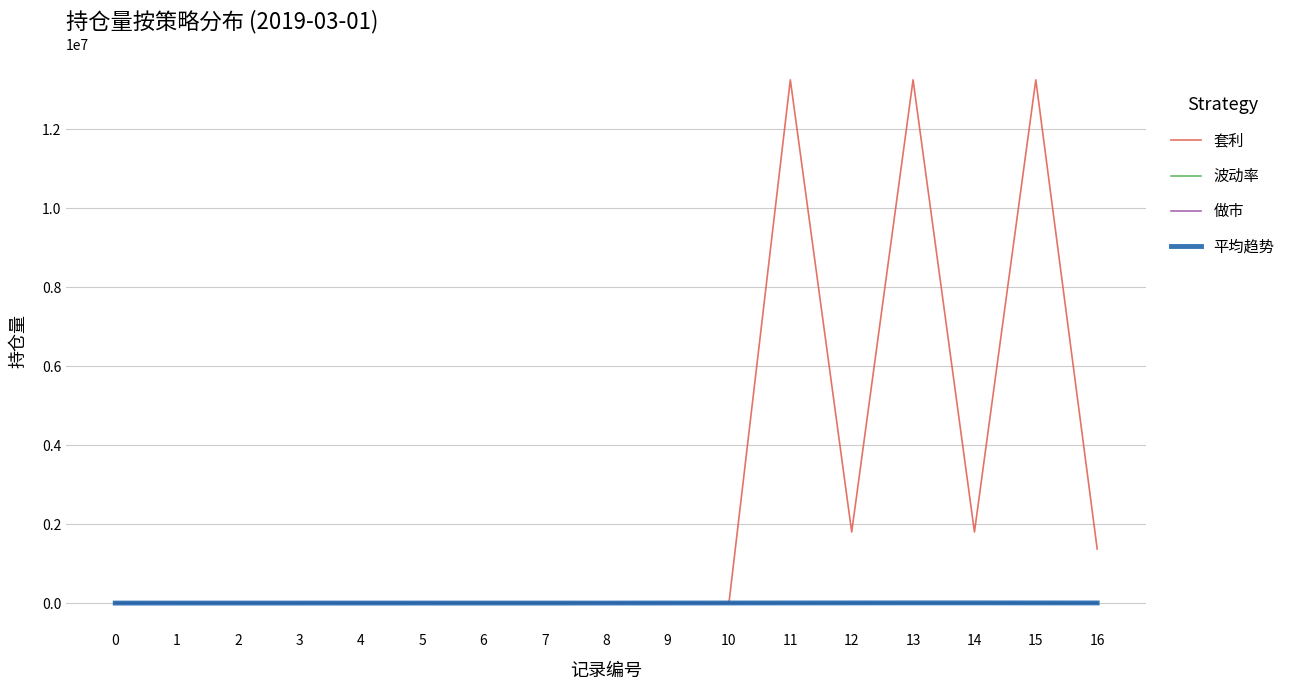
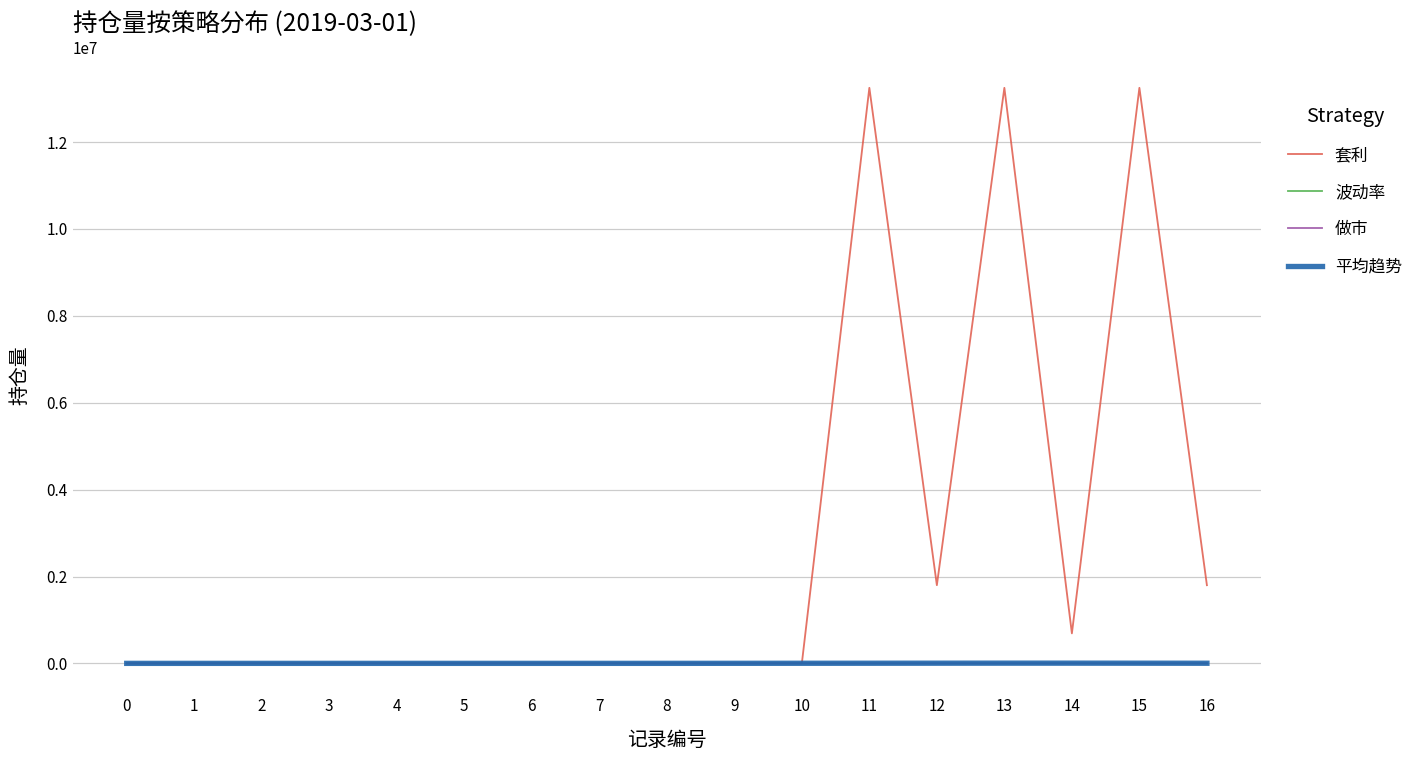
套利, 14: 1800000 -> 700000
套利, 16: 1400000 -> 1800000
